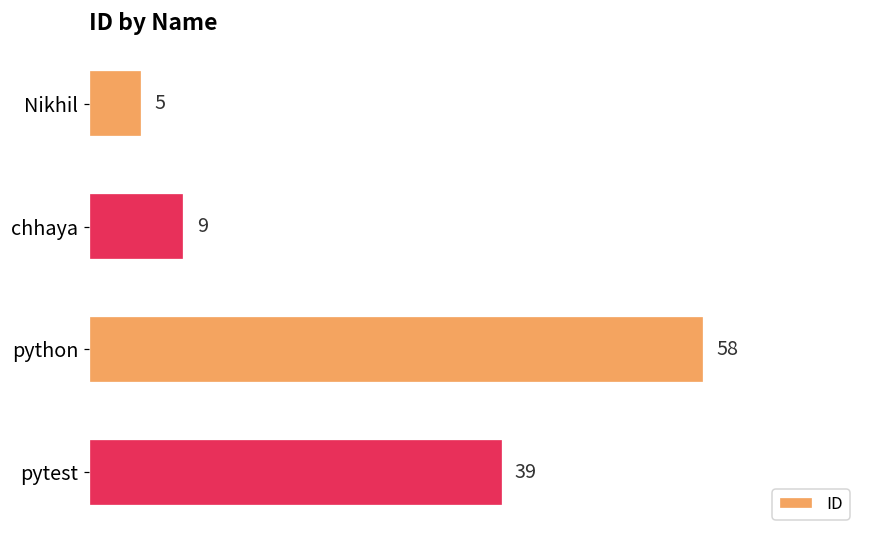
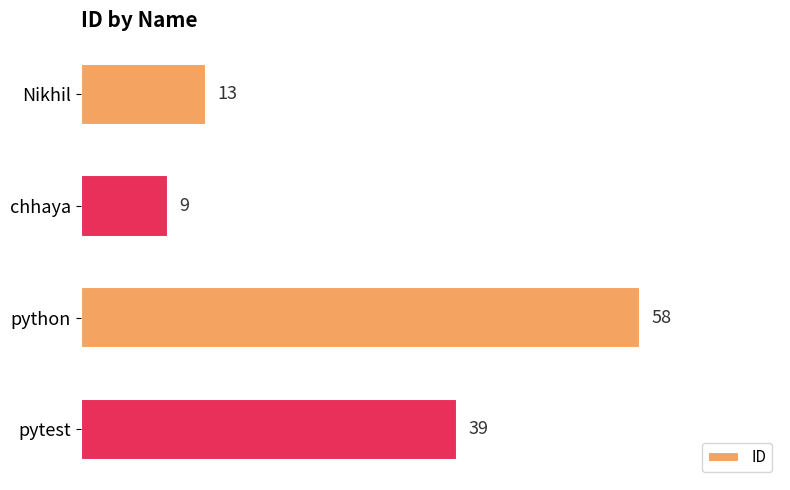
Nikhil: 5 -> 13
